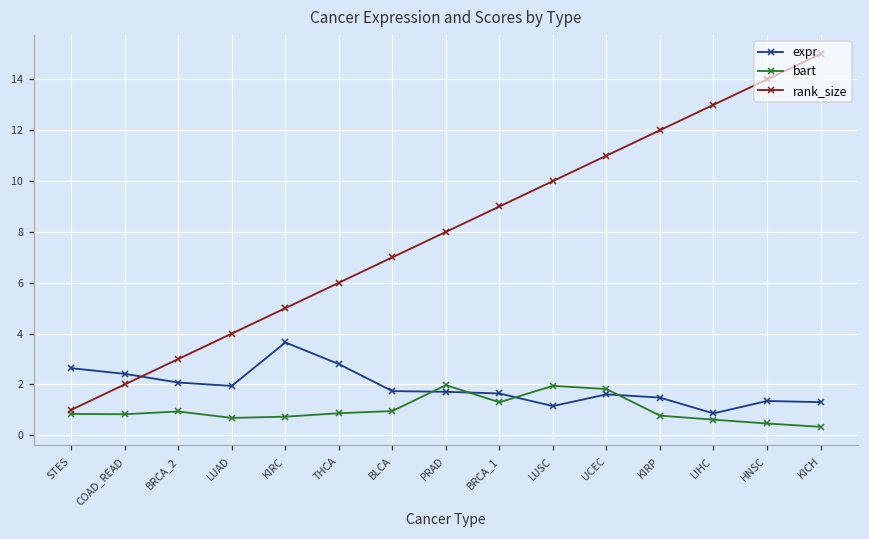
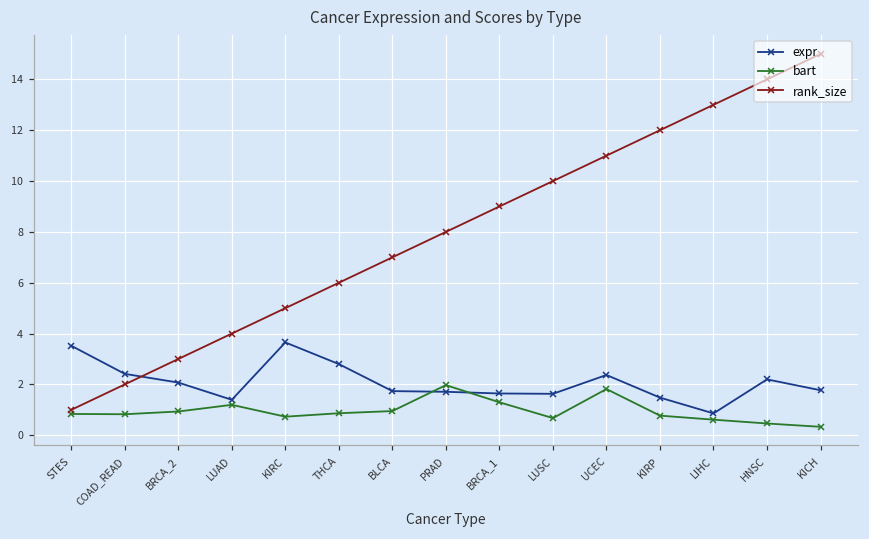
expr, STES: 2.6 -> 3.5
expr, LUAD: 1.9 -> 1.4
bart, LUAD: 0.7 -> 1.2
expr, LUSC: 1.1 -> 1.6
bart, LUSC: 1.9 -> 0.7
expr, UCEC: 1.6 -> 2.4
expr, HNSC: 1.3 -> 2.2
expr, KICH: 1.3 -> 1.8
